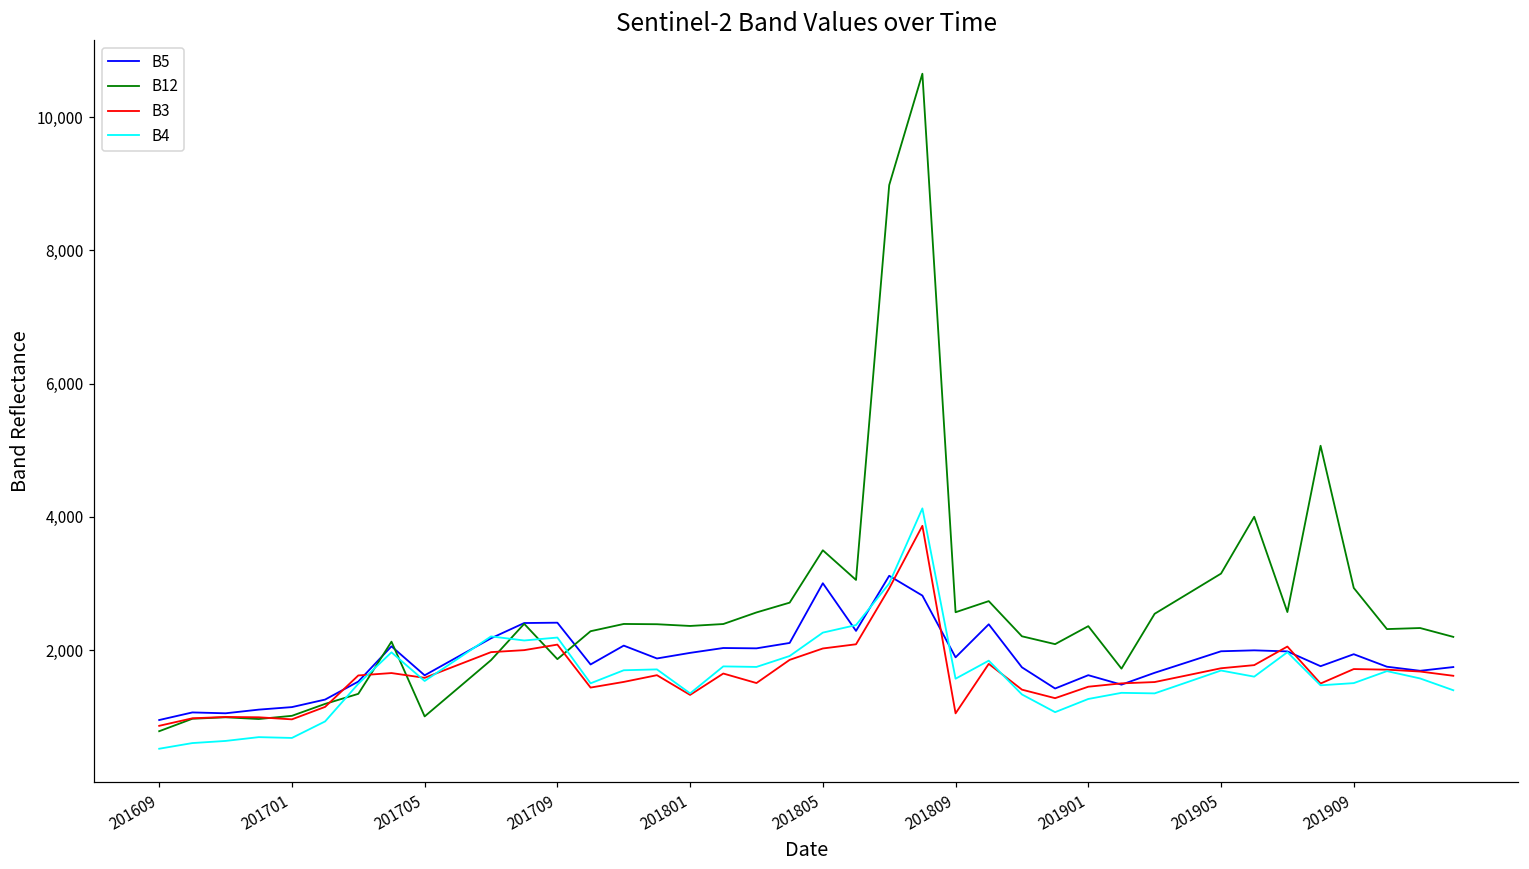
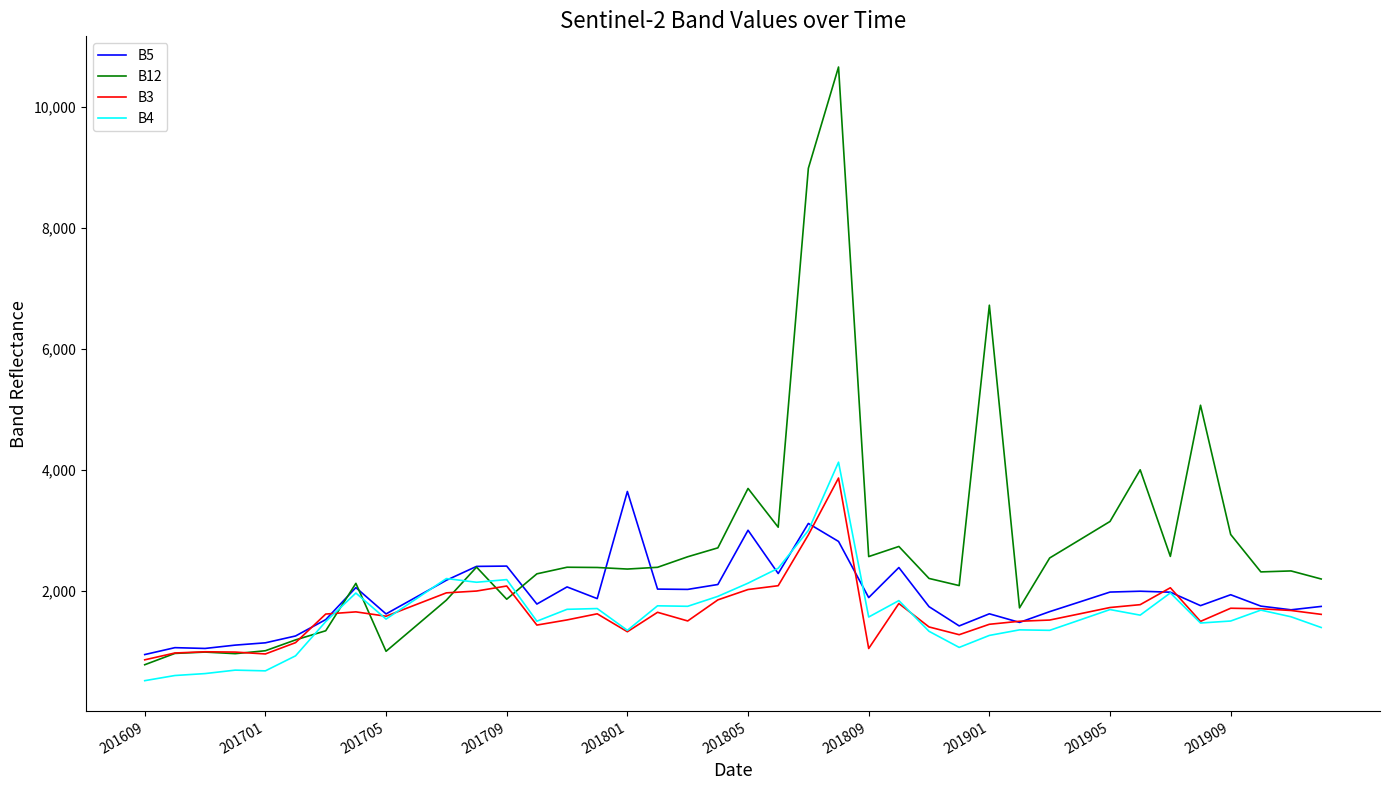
B5, 201801: 2,000 -> 3,600
B12, 201805: 3,500 -> 3,700
B4, 201805: 2,300 -> 2,100
B12, 201901: 2,400 -> 6,700
